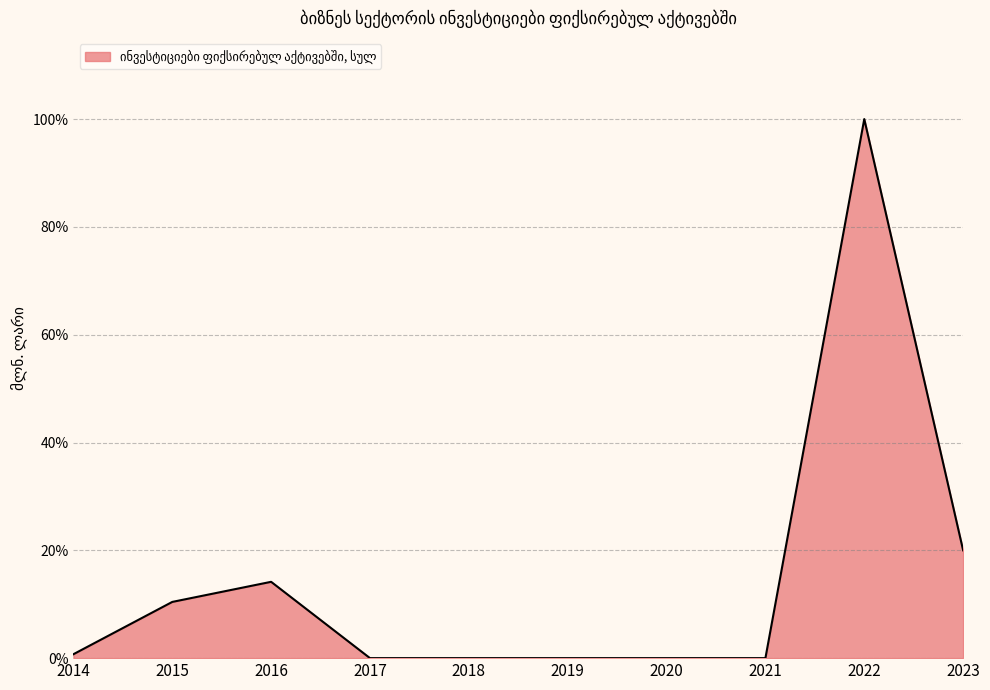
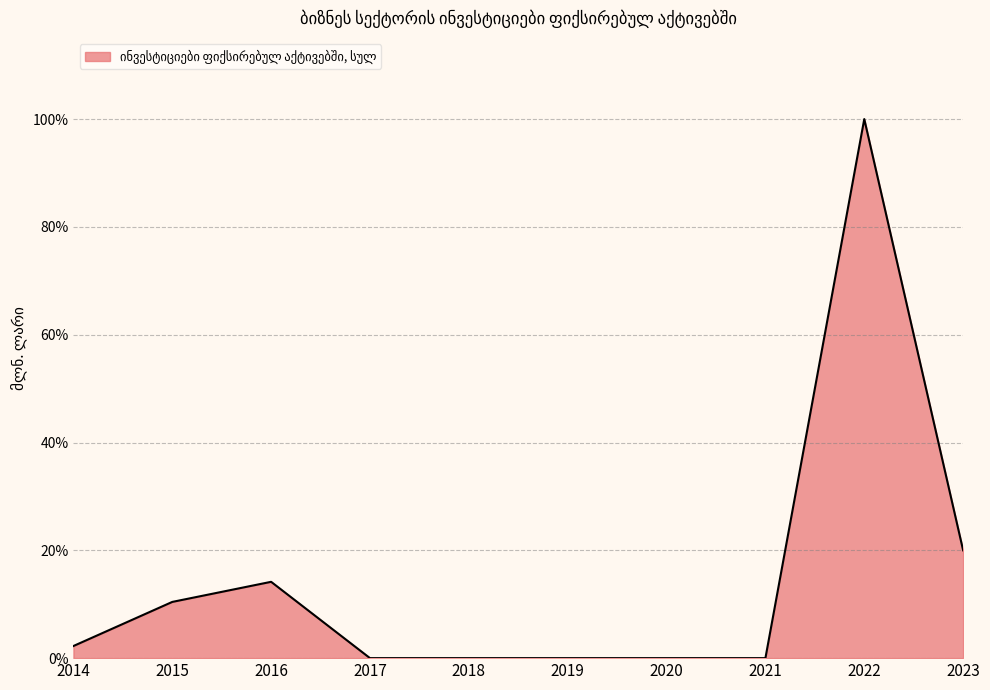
2014: 1% -> 2%
